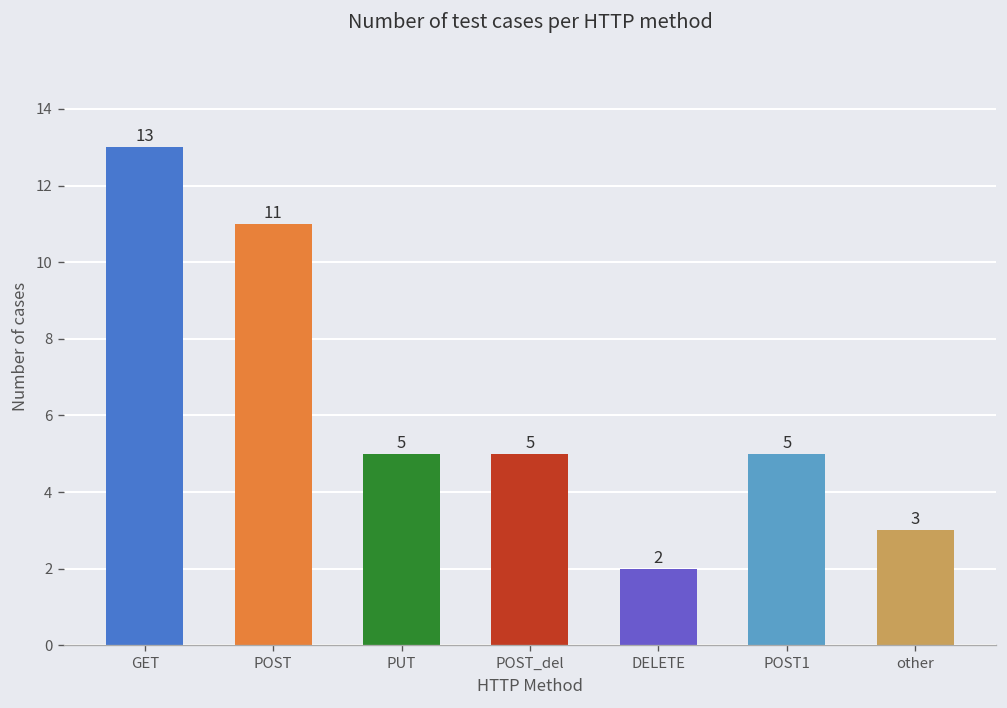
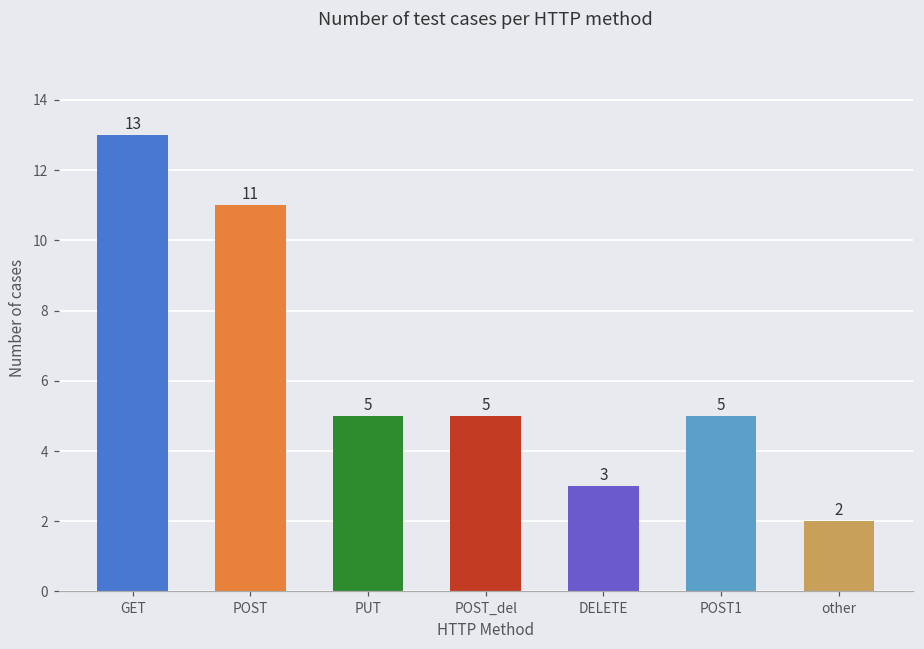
DELETE: 2 -> 3
other: 3 -> 2
